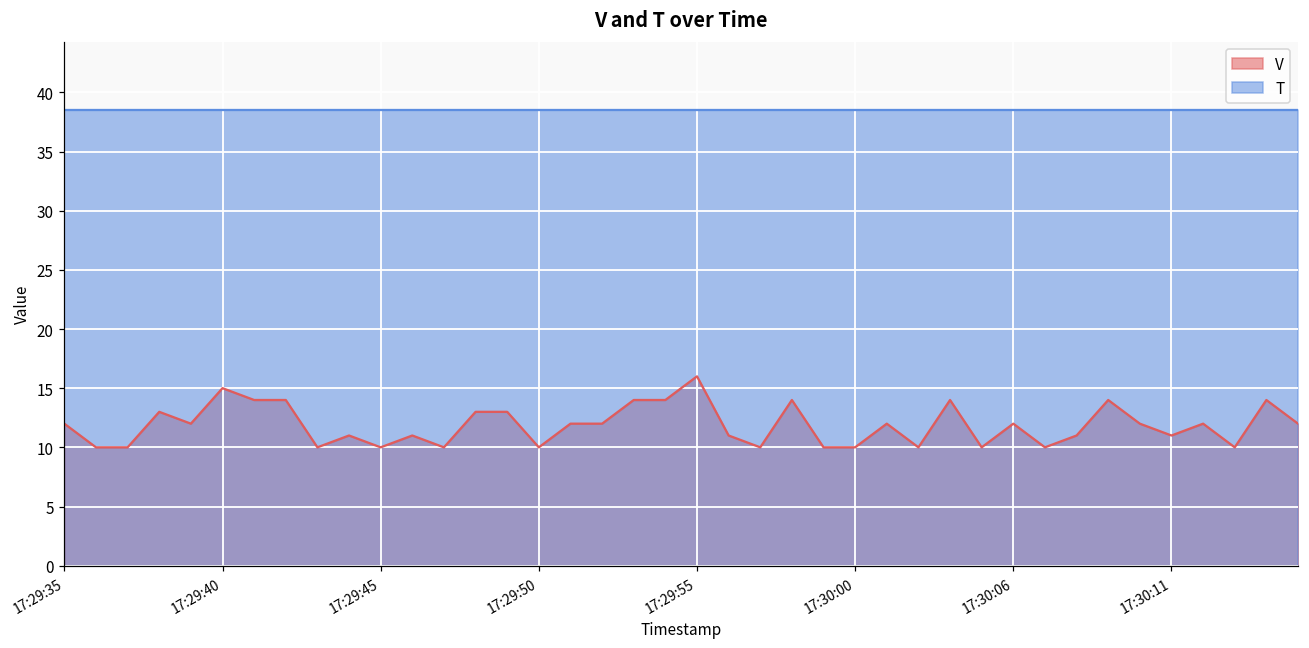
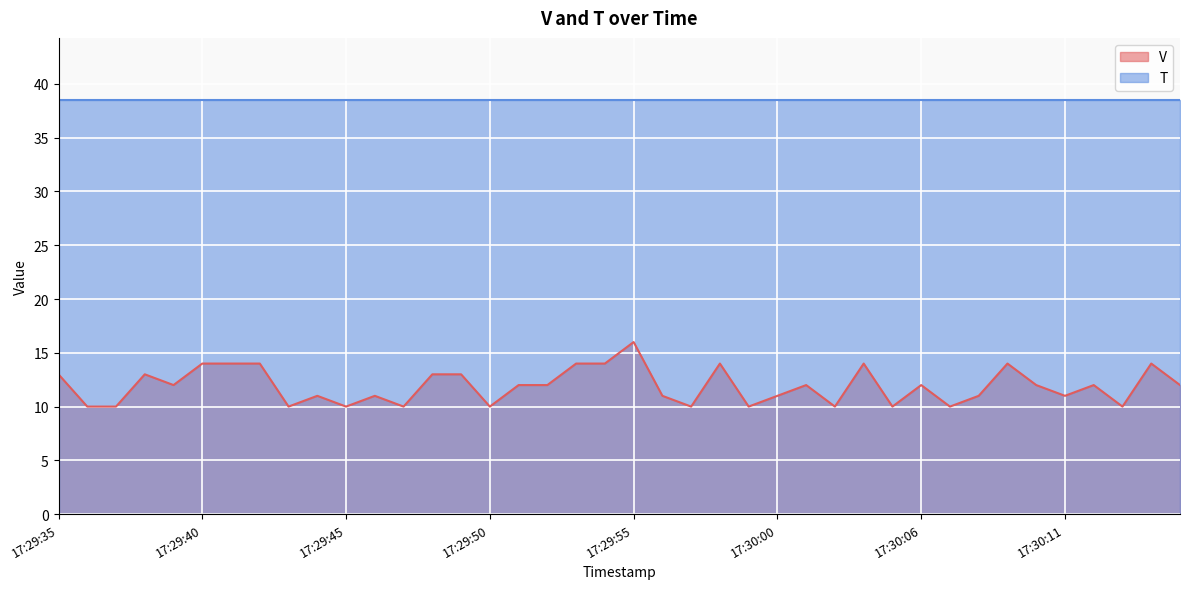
V, 17:29:35: 12 -> 13
V, 17:29:40: 15 -> 14
V, 17:30:00: 10 -> 11
